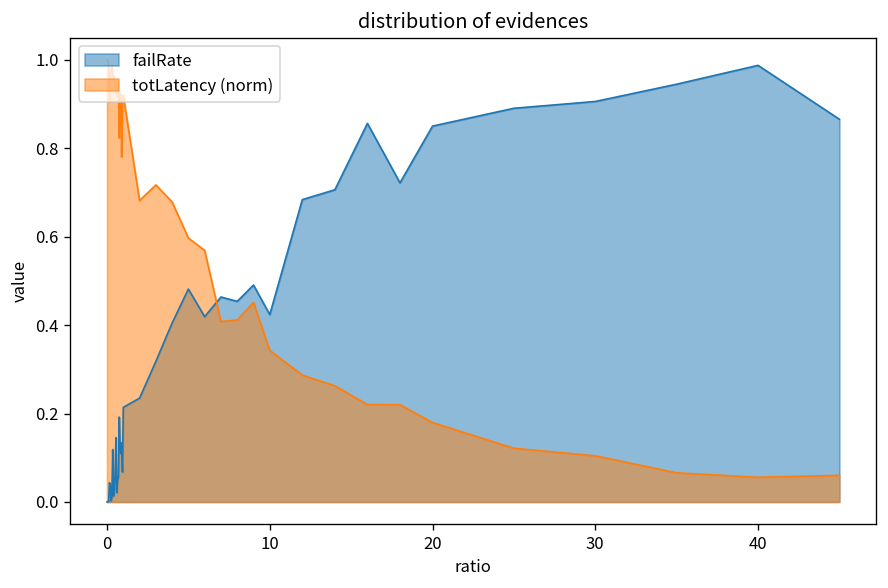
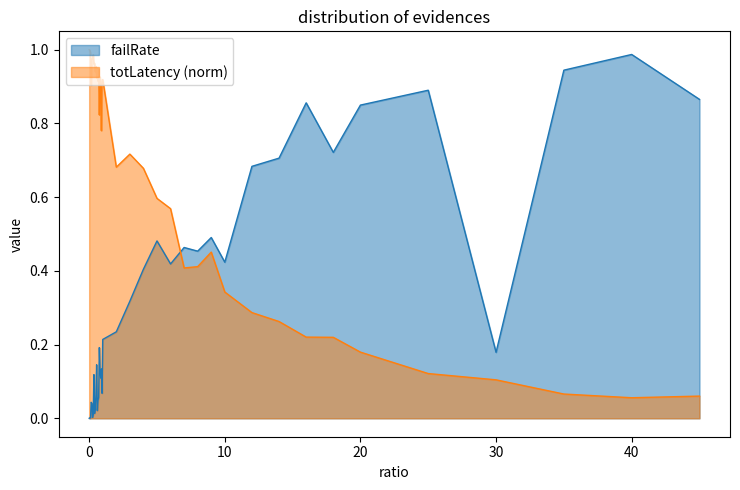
failRate, 30: 0.91 -> 0.18
